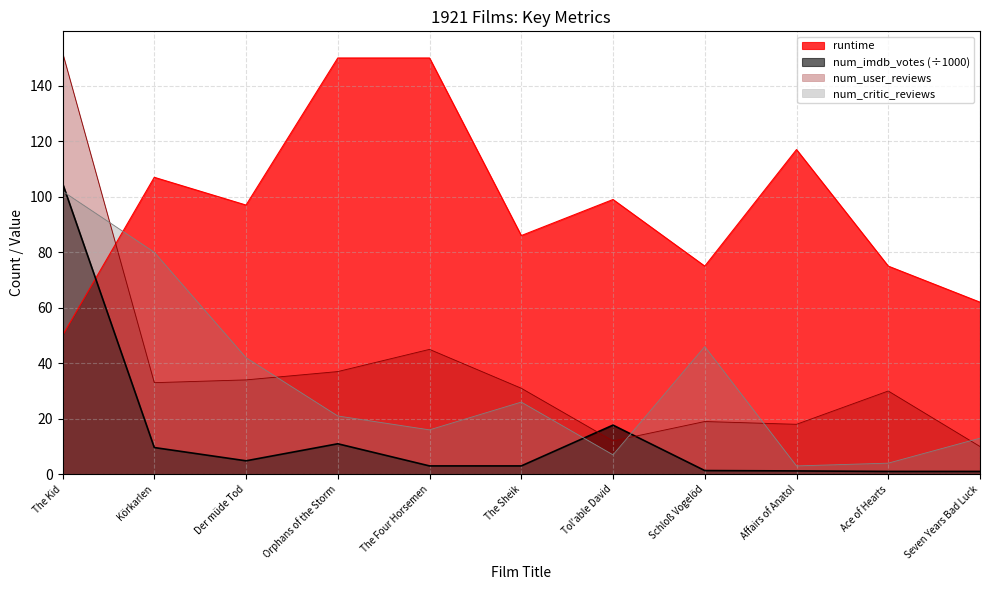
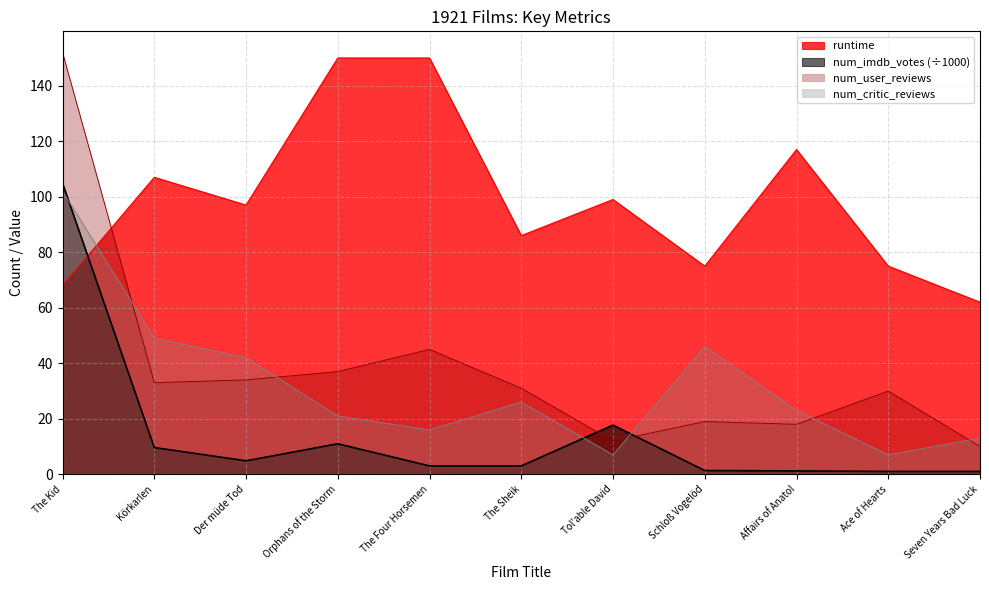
runtime, The Kid: 50 -> 68
num_critic_reviews, Körkarlen: 80 -> 49
num_critic_reviews, Affairs of Anatol: 3 -> 23
num_critic_reviews, Ace of Hearts: 4 -> 7
